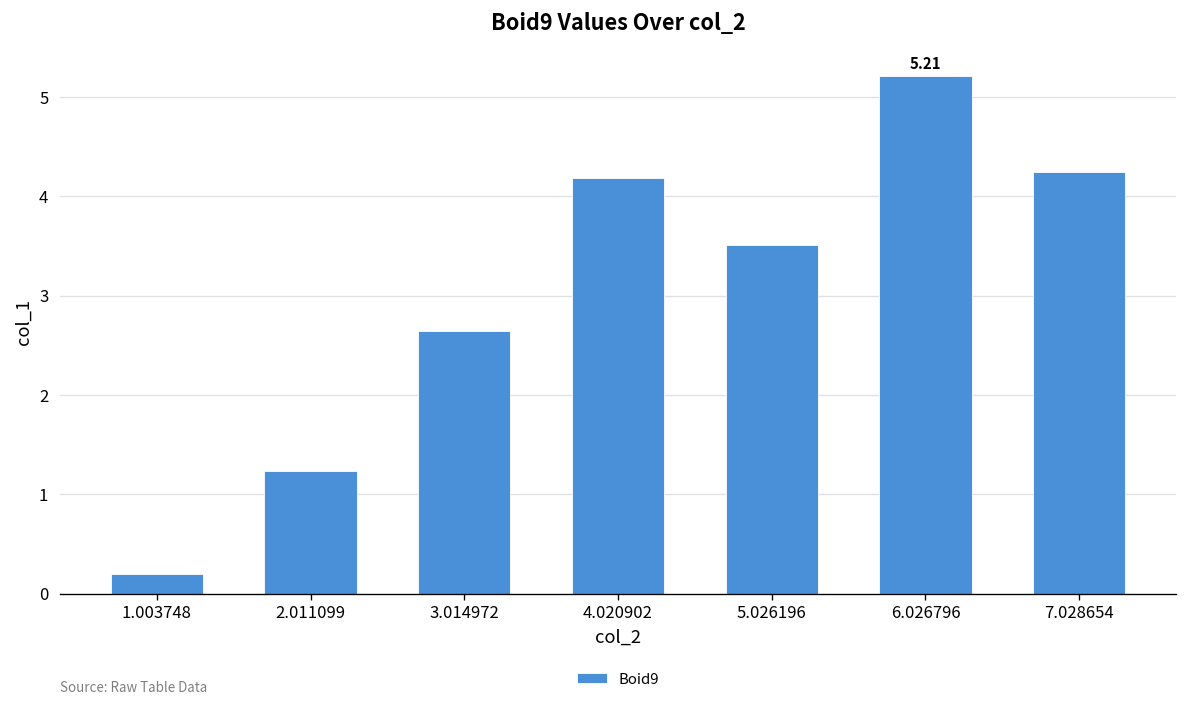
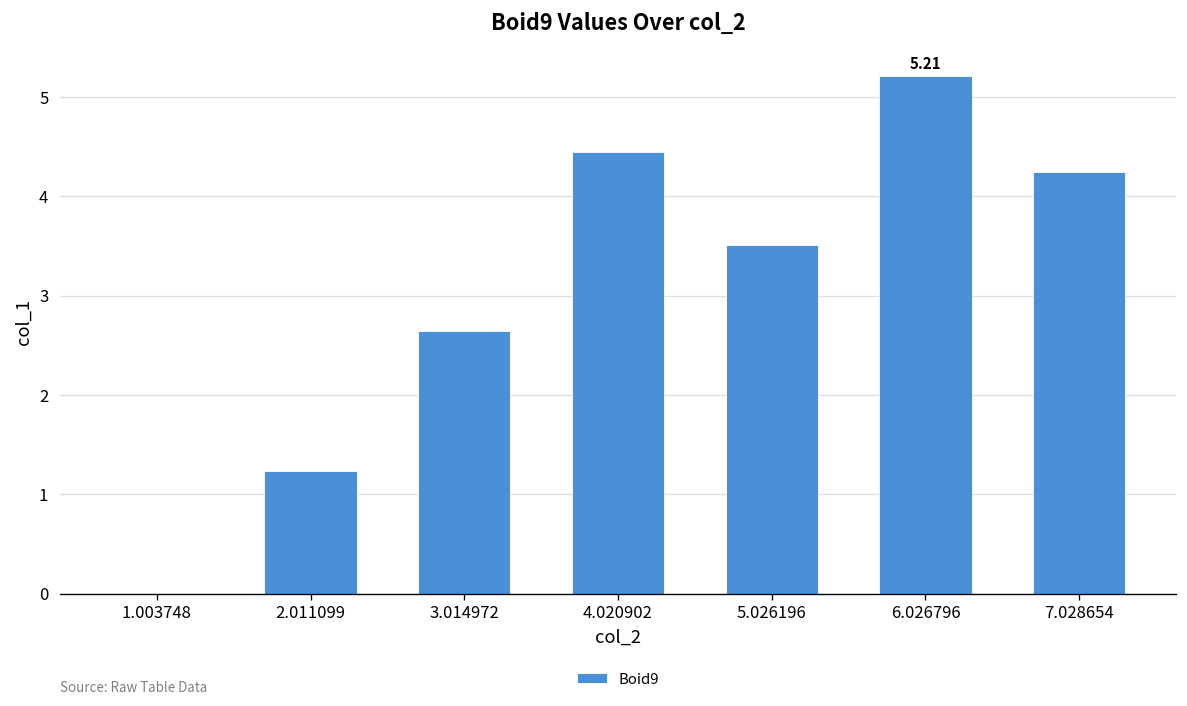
1.003748: 0.2 -> 0.0
4.020902: 4.2 -> 4.4
